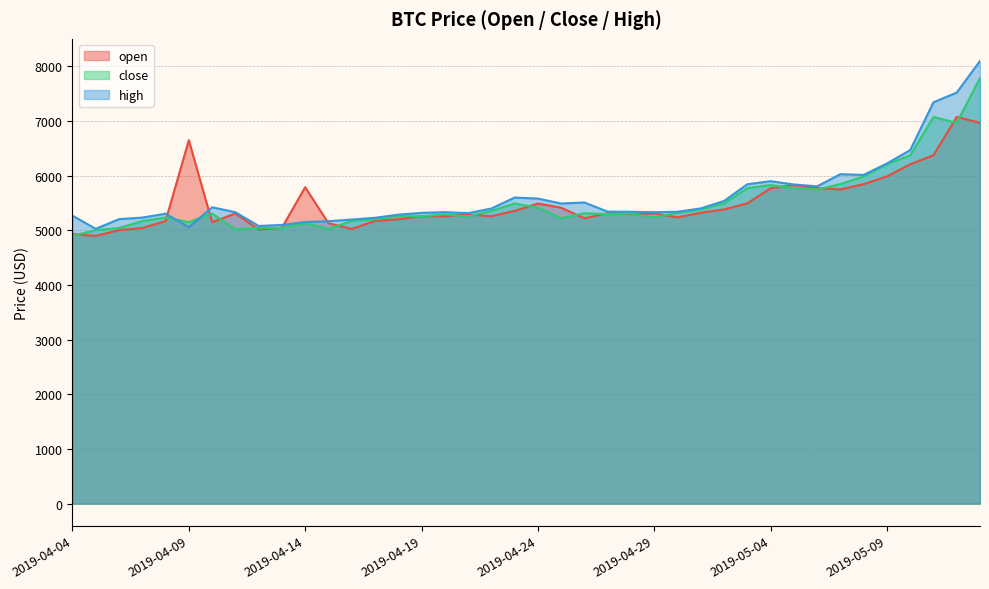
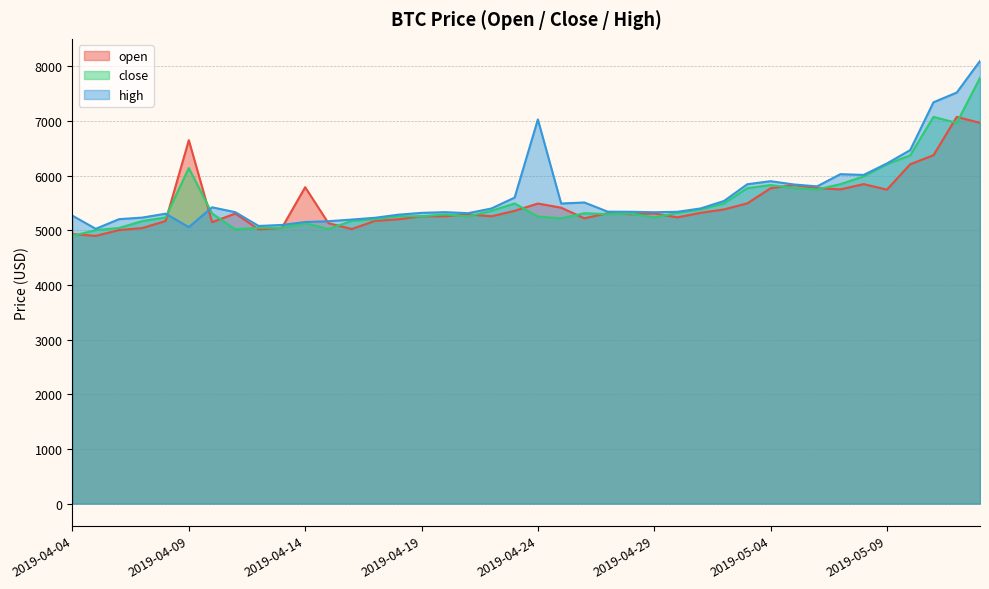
close, 2019-04-09: 5200 -> 6100
close, 2019-04-24: 5400 -> 5300
high, 2019-04-24: 5600 -> 7000
open, 2019-05-09: 6000 -> 5700
